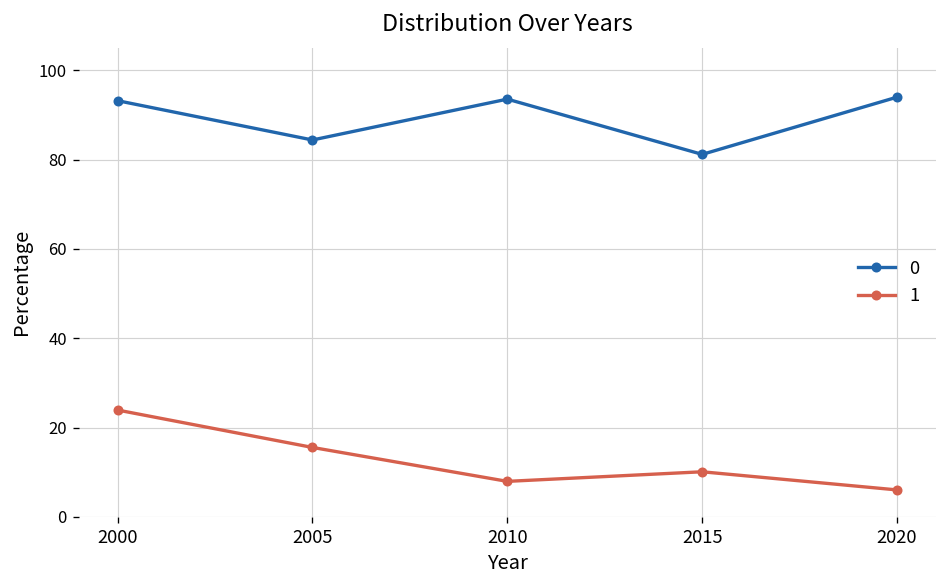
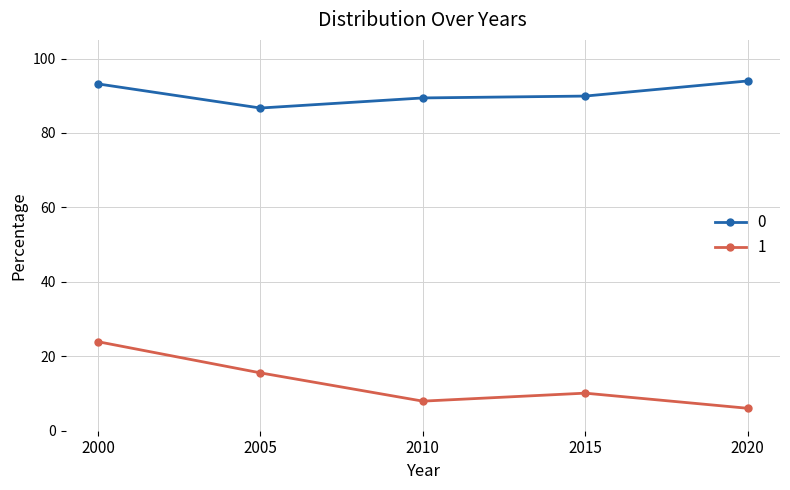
0, 2005: 84 -> 87
0, 2010: 94 -> 89
0, 2015: 81 -> 90
